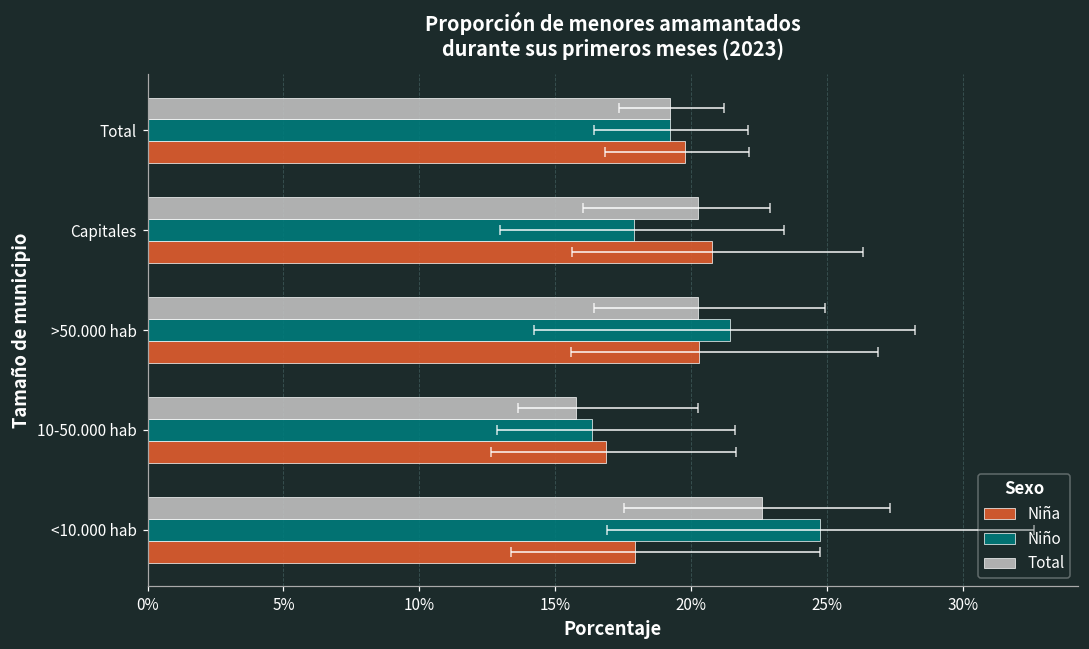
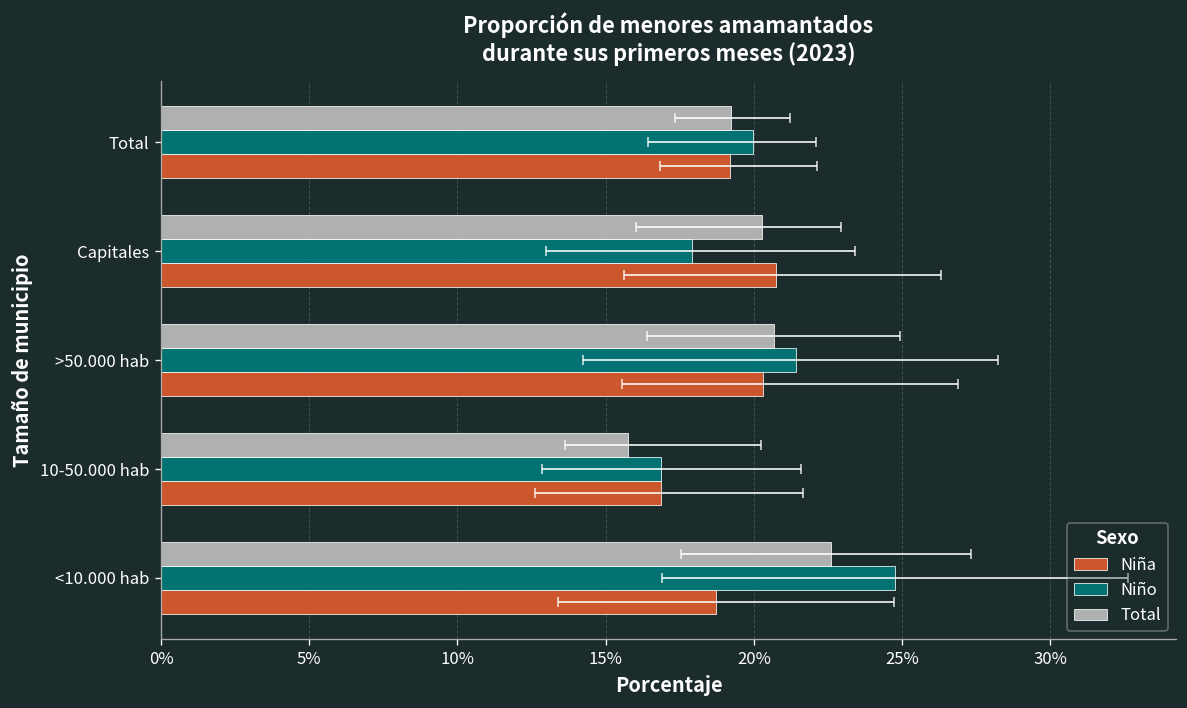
Niño, Total: 19.2% -> 20.0%
Niña, Total: 19.8% -> 19.2%
Total, >50.000 hab: 20.2% -> 20.7%
Niño, 10-50.000 hab: 16.4% -> 16.9%
Niña, <10.000 hab: 17.9% -> 18.7%
